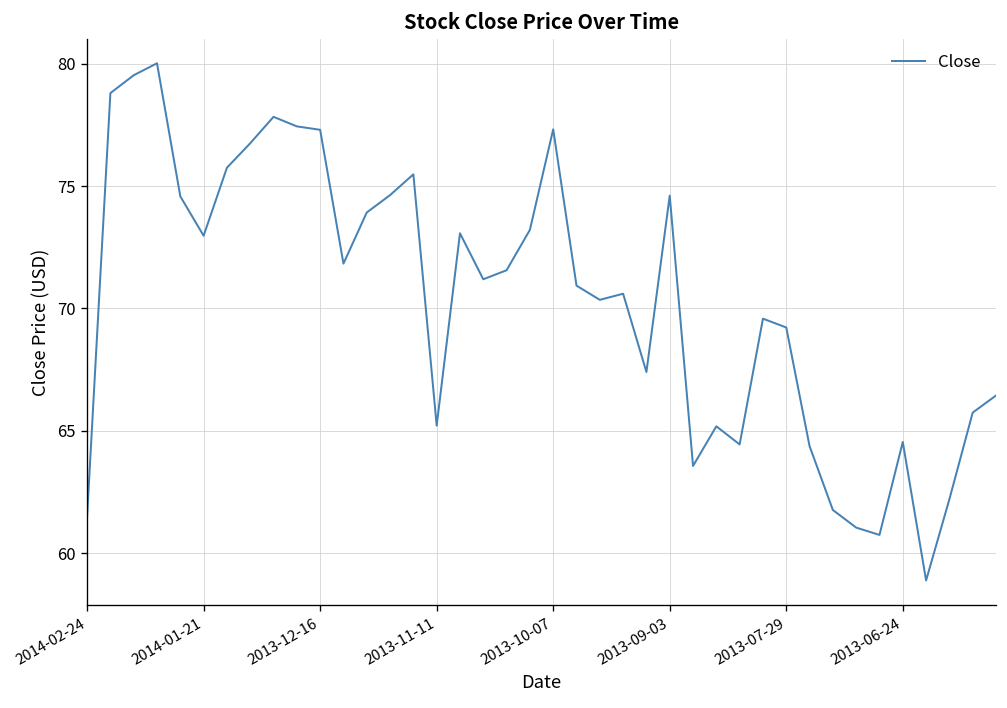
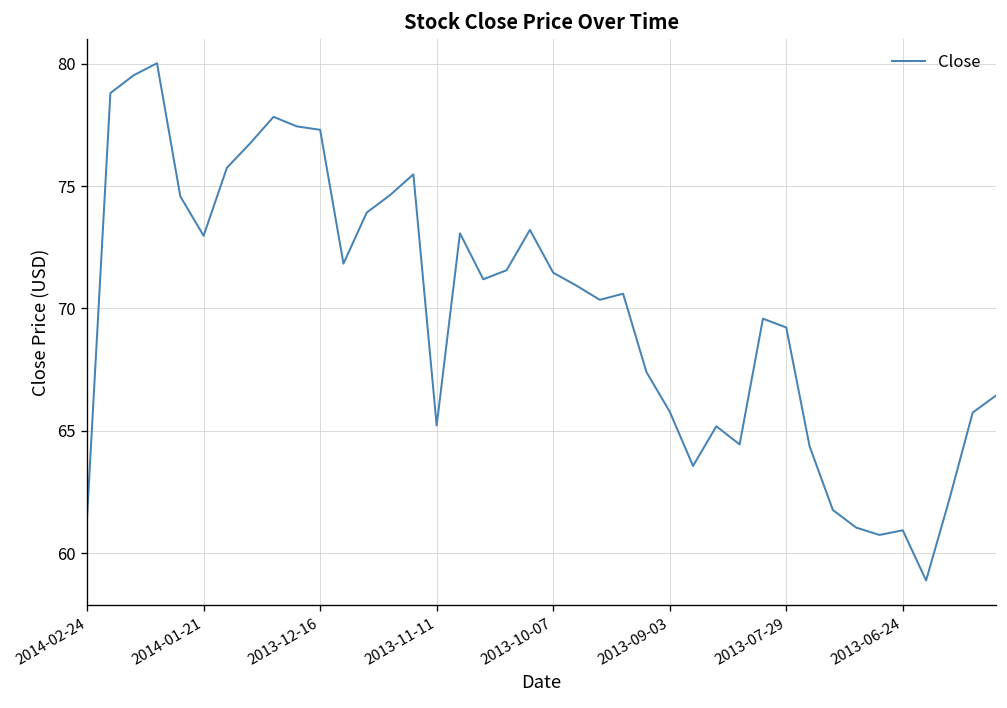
2013-10-07: 77.3 -> 71.5
2013-09-03: 74.6 -> 65.8
2013-06-24: 64.5 -> 60.9
